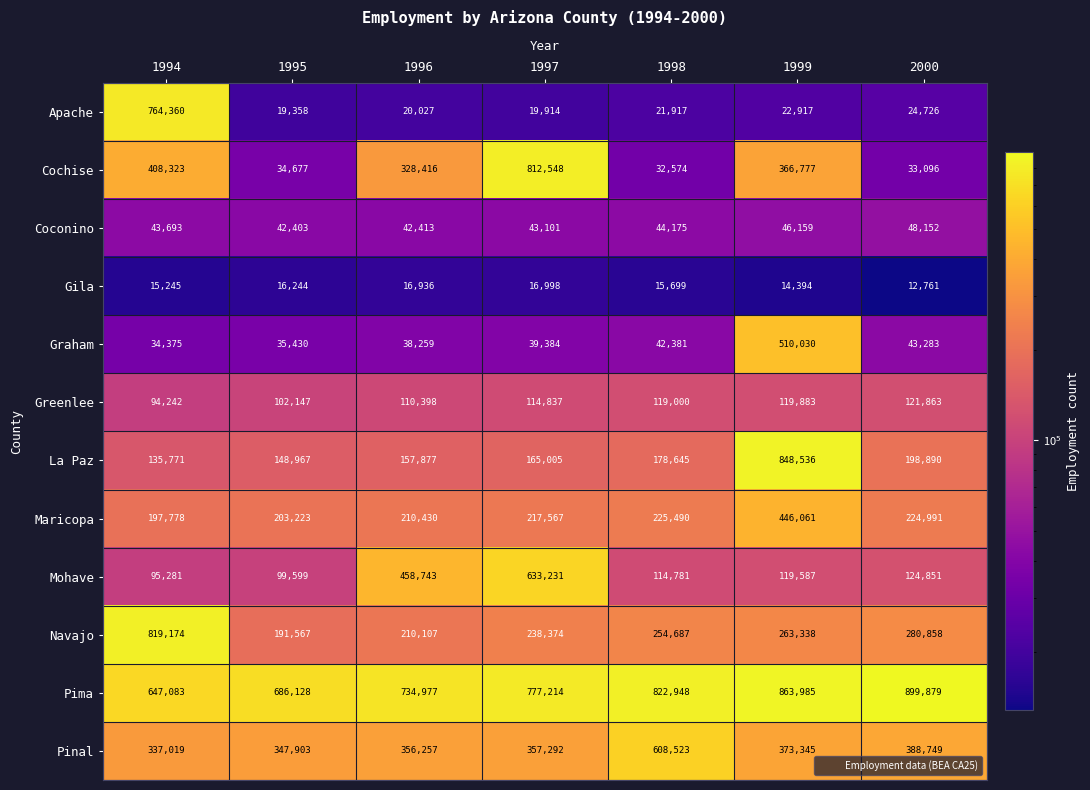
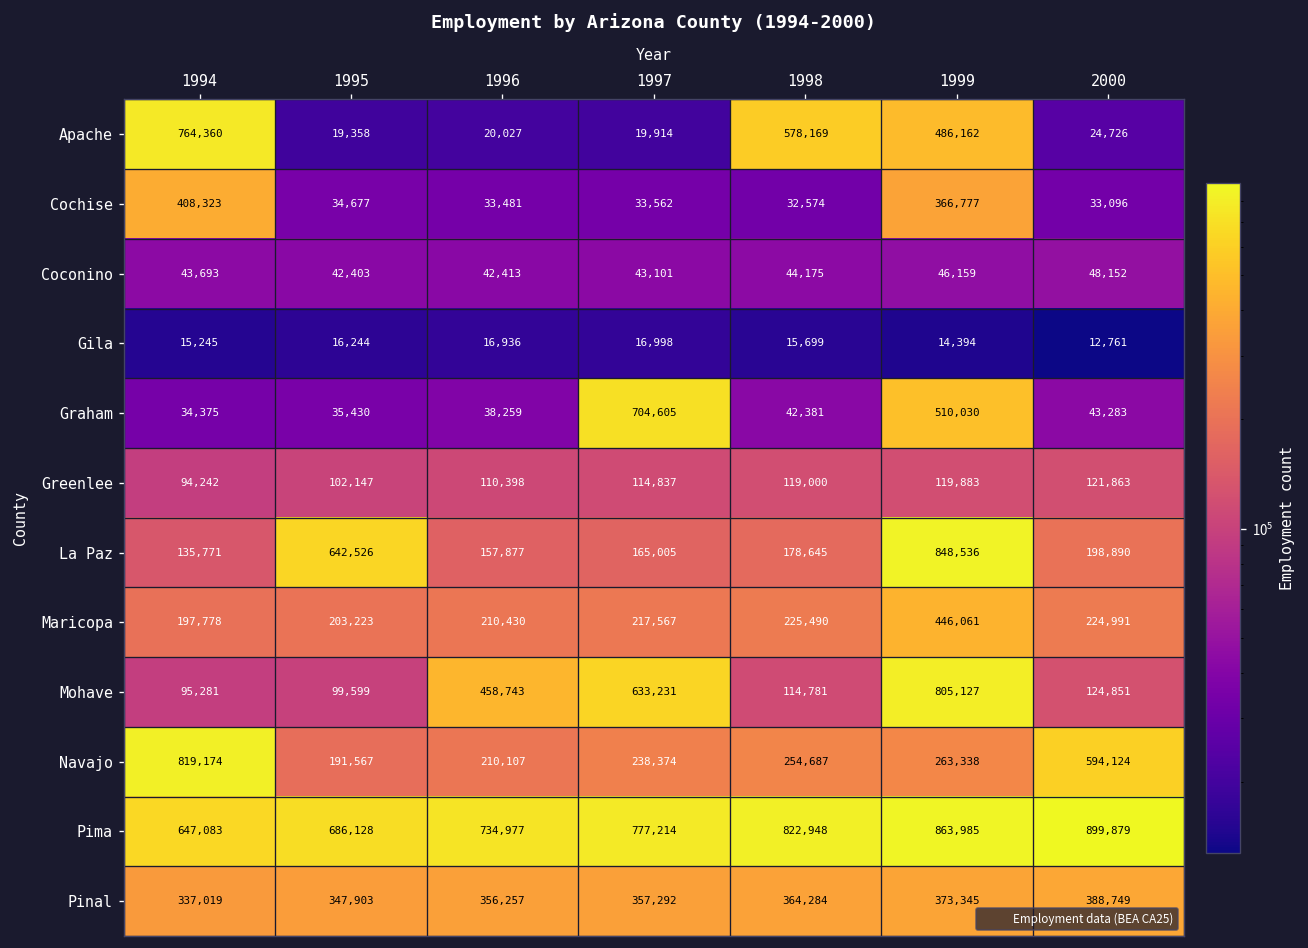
Apache, 1998: 21,917 -> 578,169
Apache, 1999: 22,917 -> 486,162
Cochise, 1996: 328,416 -> 33,481
Cochise, 1997: 812,548 -> 33,562
Graham, 1997: 39,384 -> 704,605
La Paz, 1995: 148,967 -> 642,526
Mohave, 1999: 119,587 -> 805,127
Navajo, 2000: 280,858 -> 594,124
Pinal, 1998: 608,523 -> 364,284
